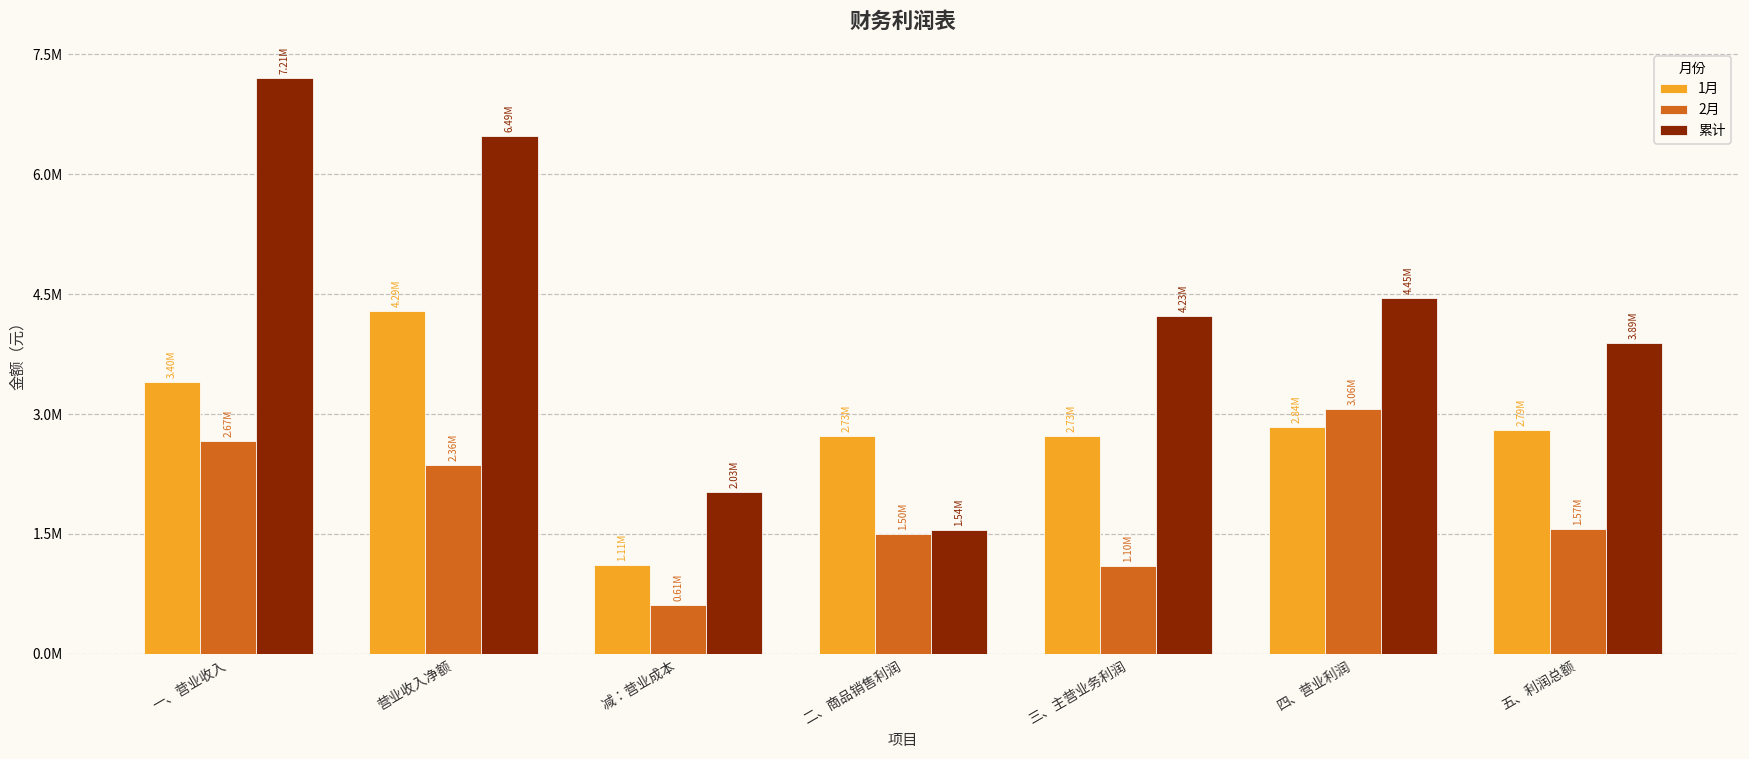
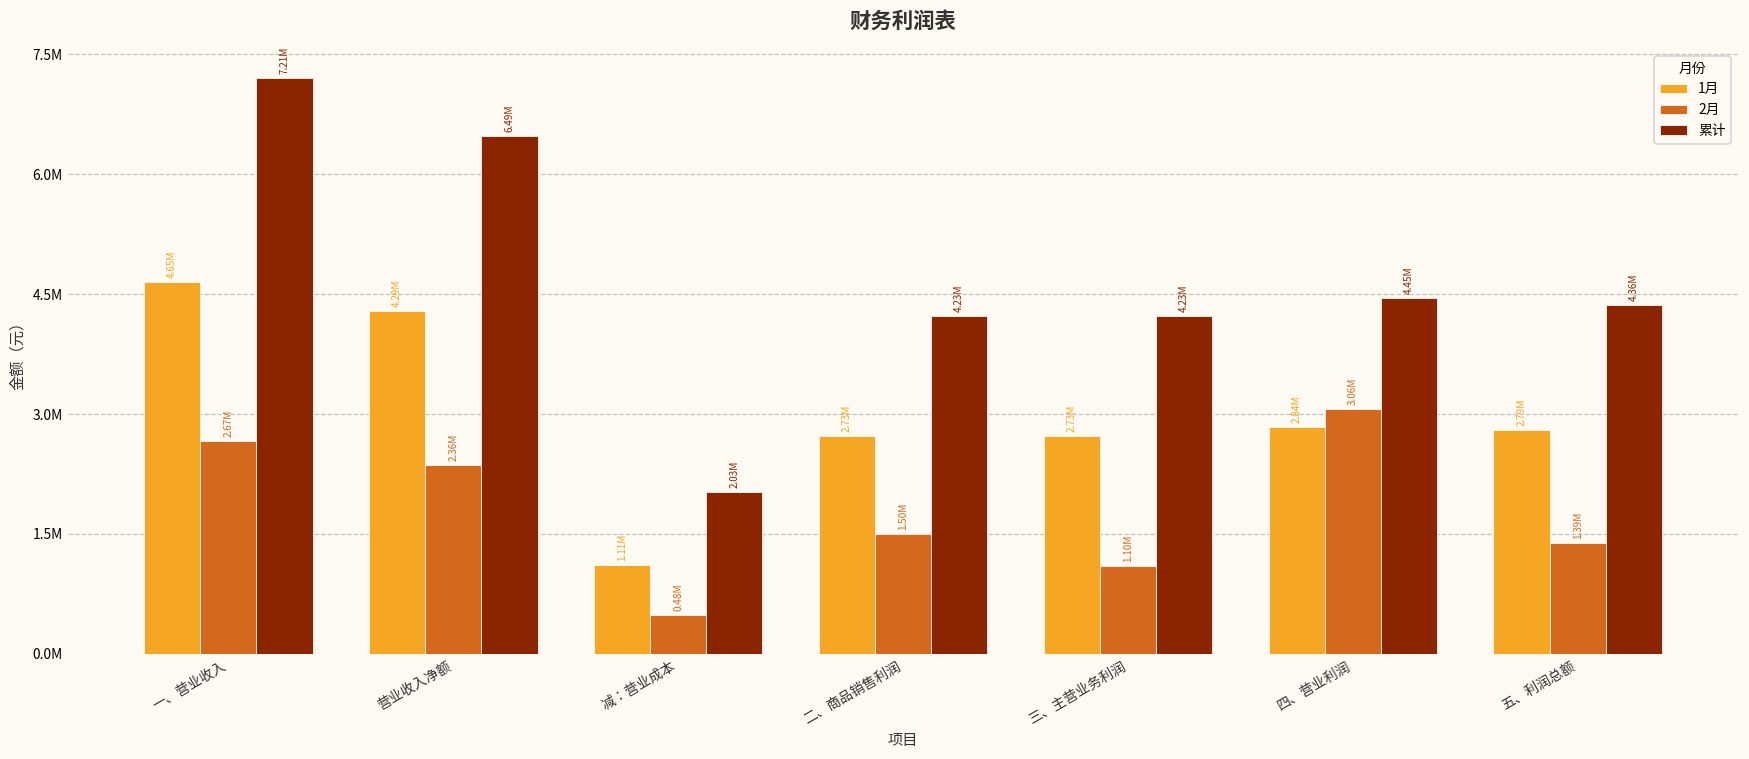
1月, 一、营业收入: 3.40M -> 4.65M
2月, 减：营业成本: 0.61M -> 0.48M
累计, 二、商品销售利润: 1.54M -> 4.23M
2月, 五、利润总额: 1.57M -> 1.39M
累计, 五、利润总额: 3.89M -> 4.36M
